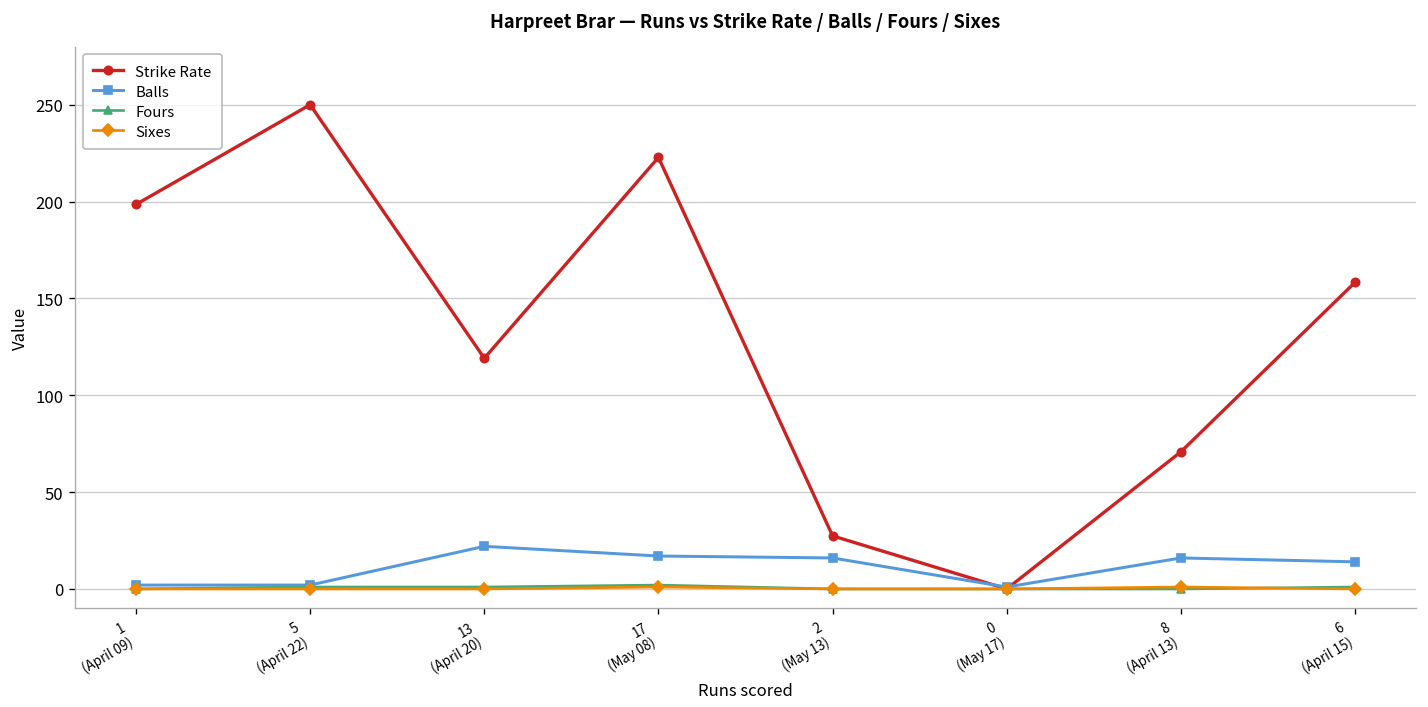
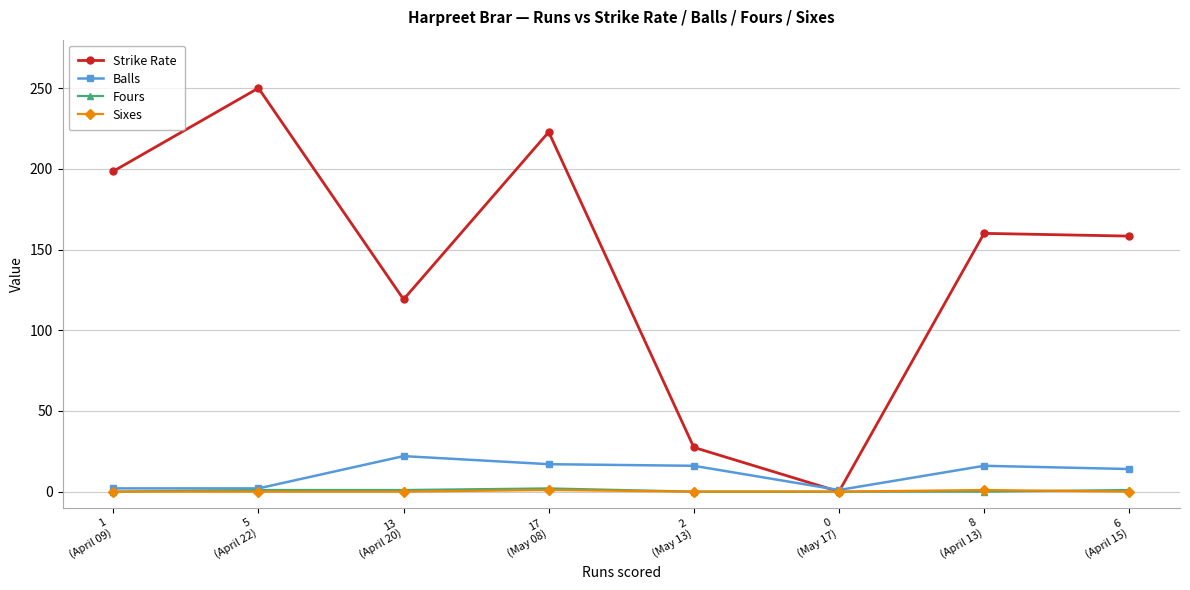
Strike Rate, 8 (April 13): 71 -> 160
